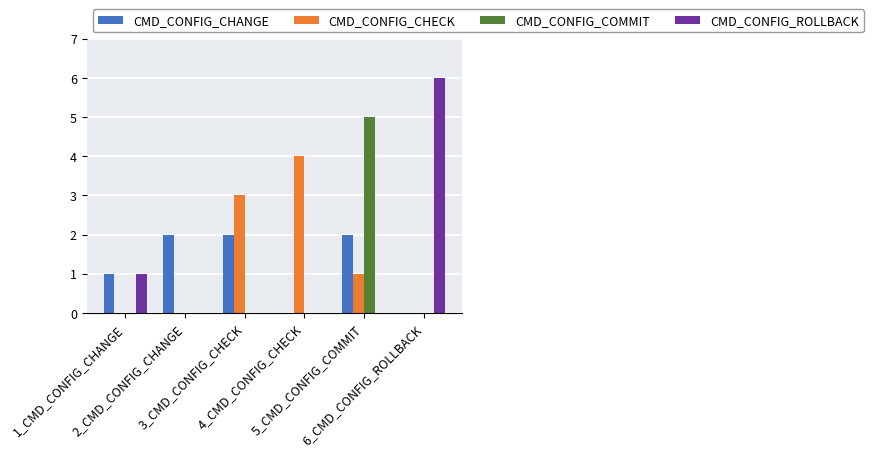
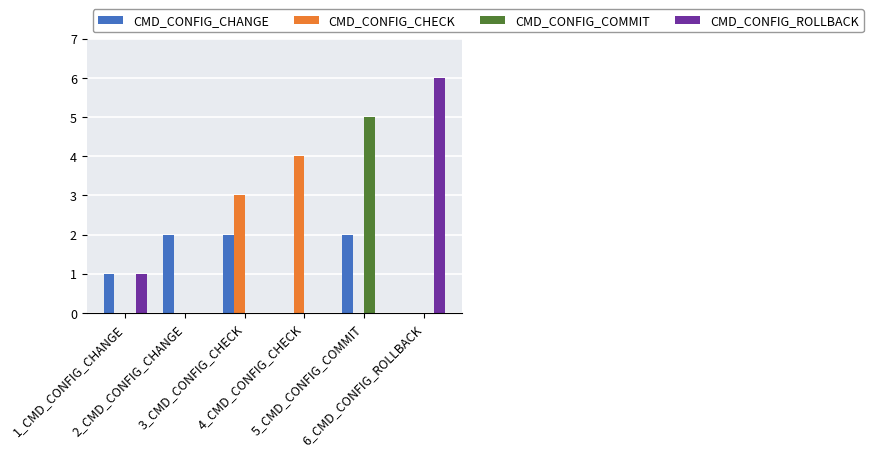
CMD_CONFIG_CHECK, 5_CMD_CONFIG_COMMIT: 1 -> 0
